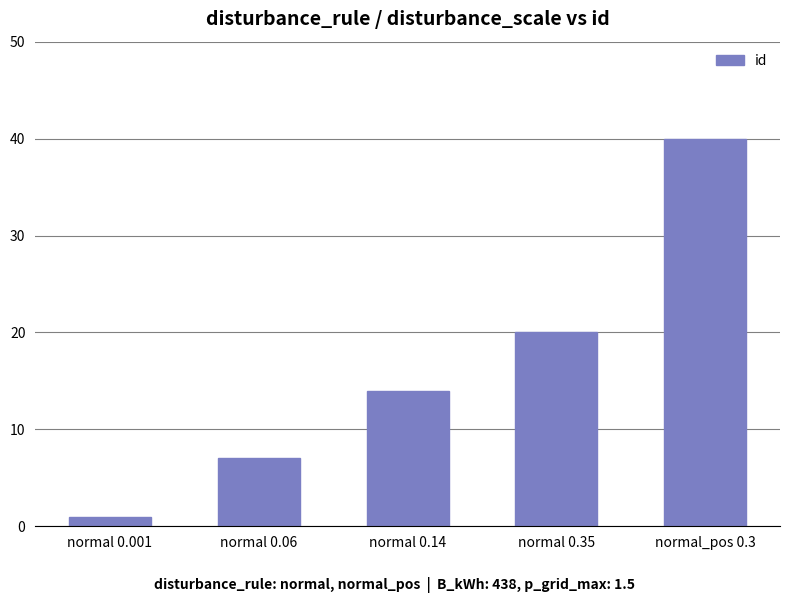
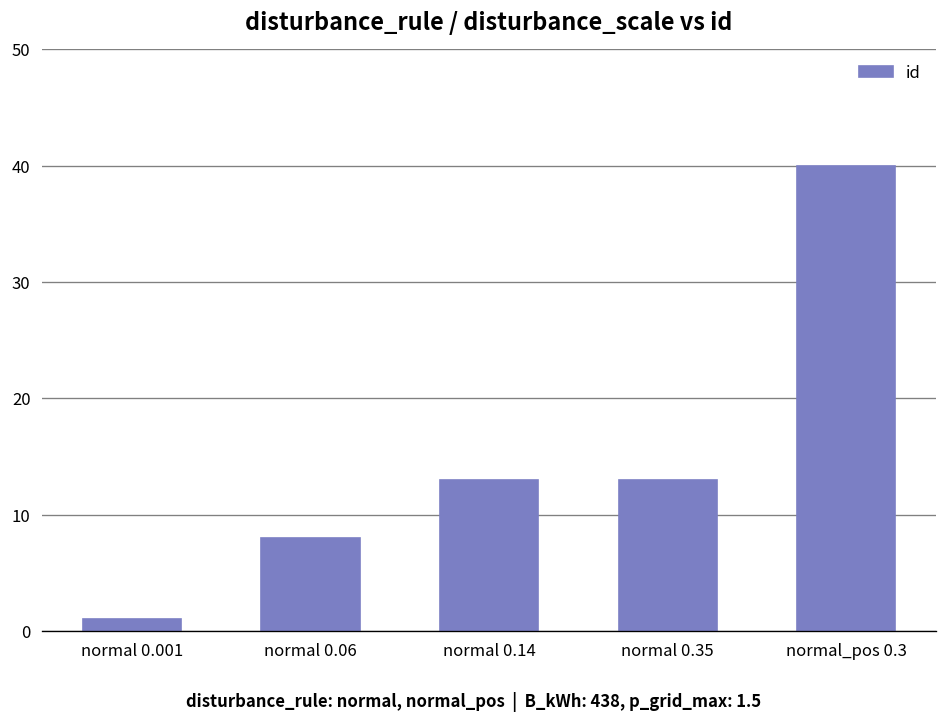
normal 0.06: 7 -> 8
normal 0.14: 14 -> 13
normal 0.35: 20 -> 13
